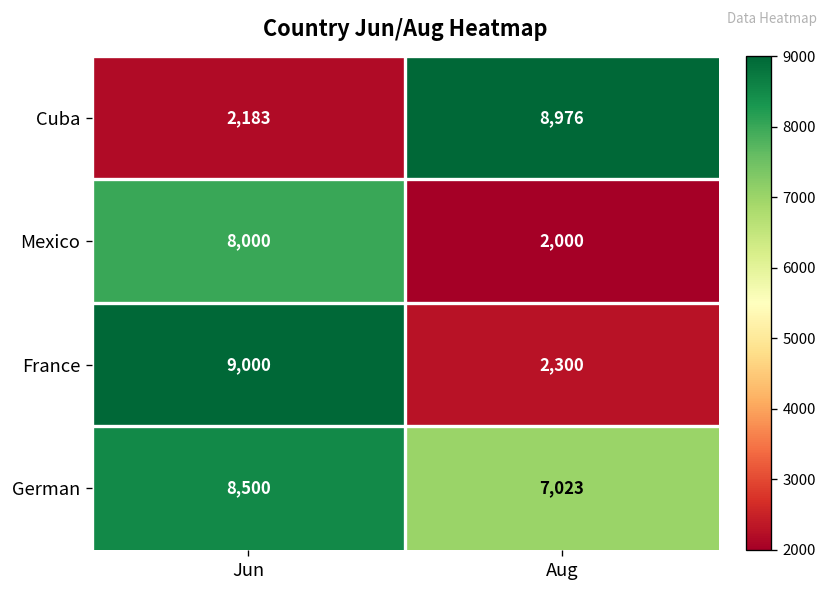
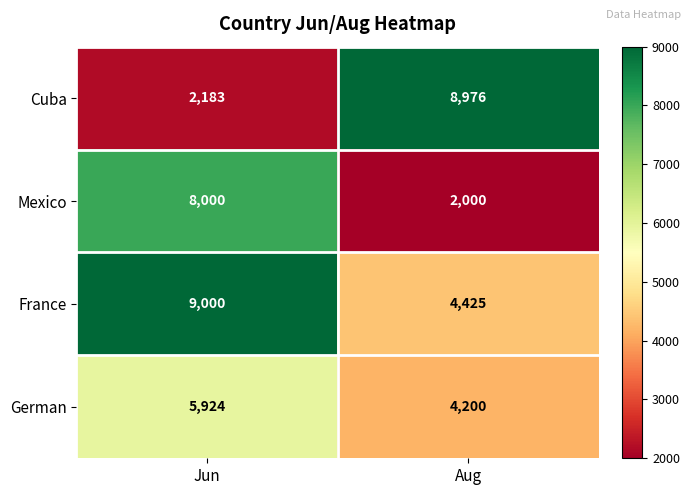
France, Aug: 2,300 -> 4,425
German, Jun: 8,500 -> 5,924
German, Aug: 7,023 -> 4,200
